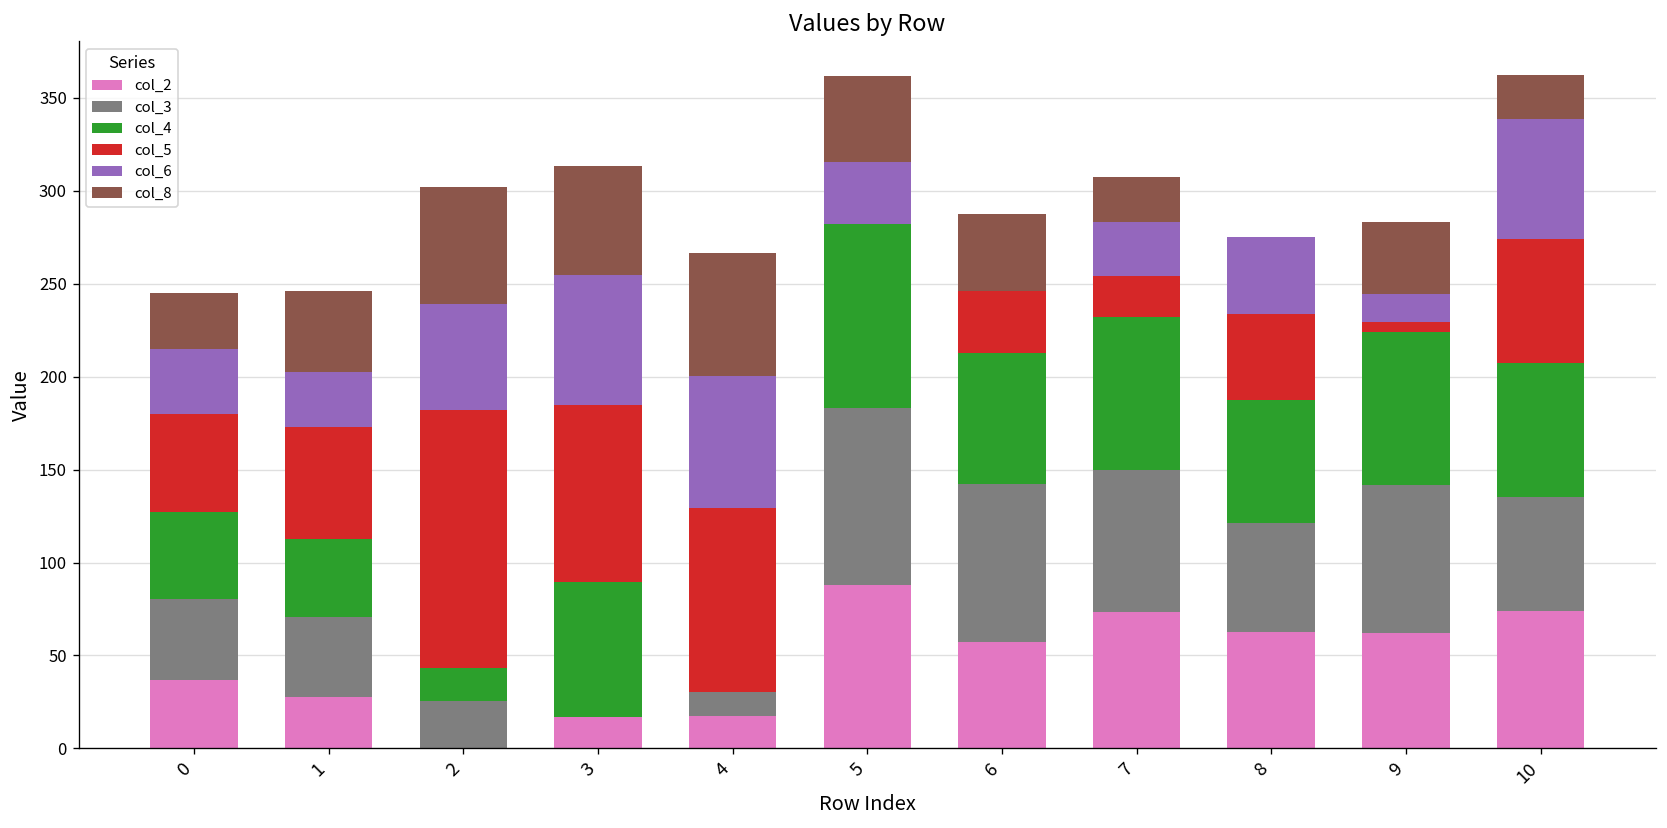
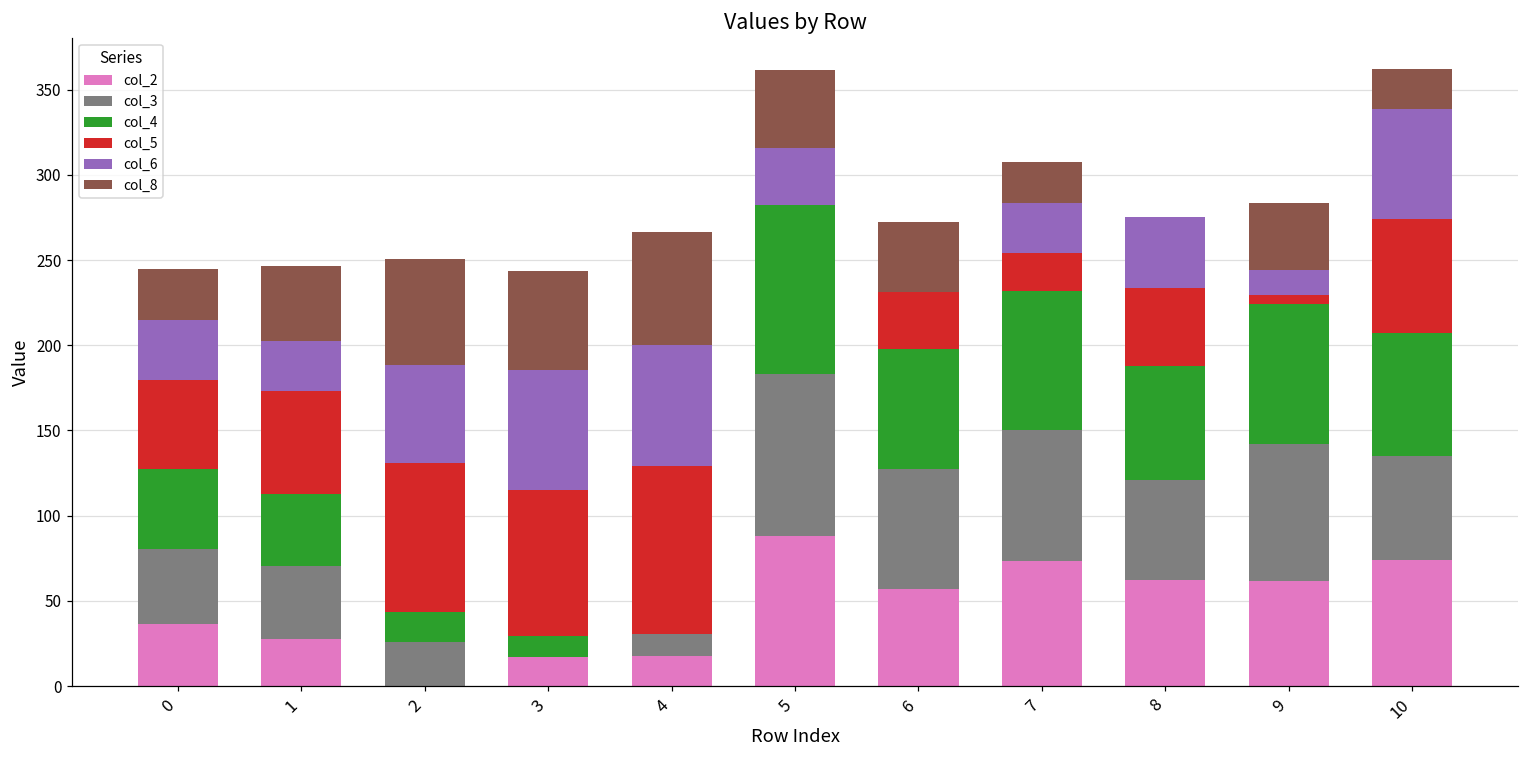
col_5, 2: 139 -> 88
col_4, 3: 73 -> 13
col_5, 3: 95 -> 86
col_3, 6: 85 -> 70
